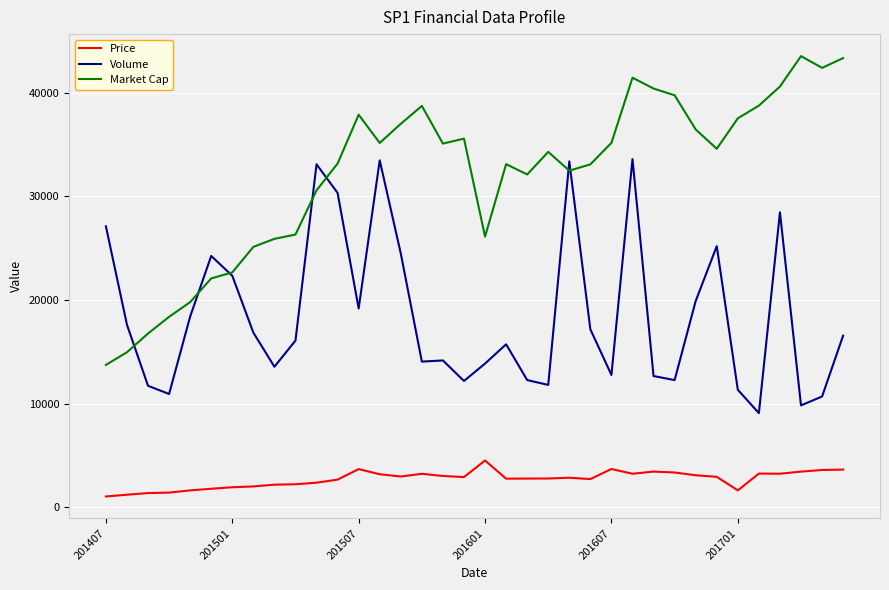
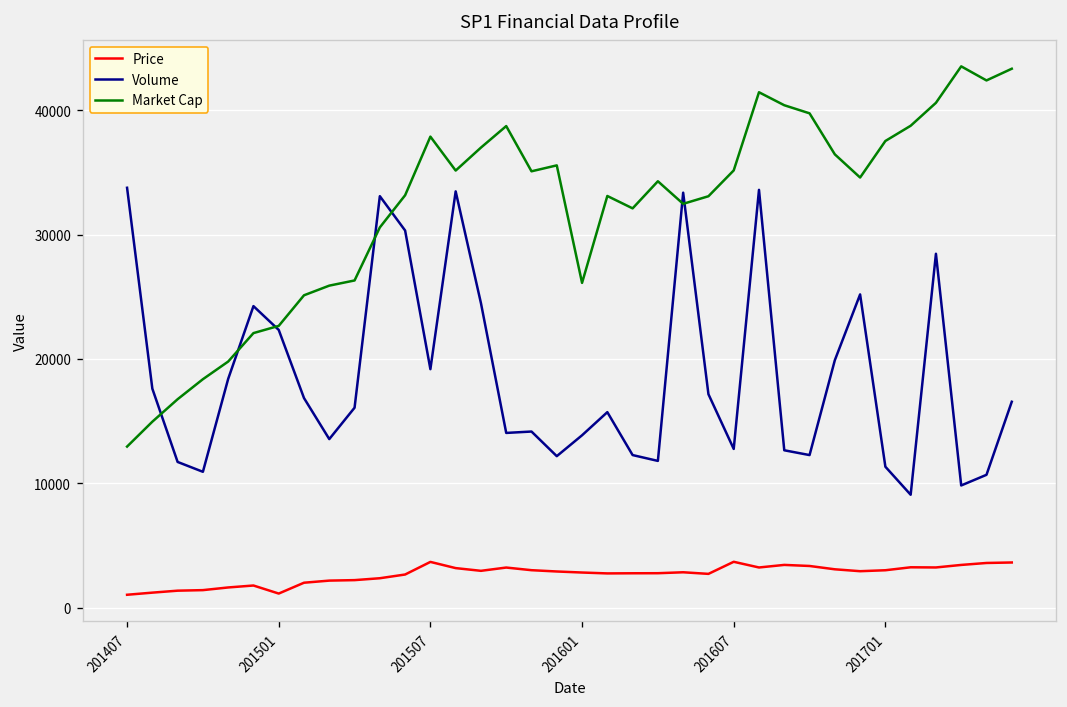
Volume, 201407: 27100 -> 33800
Market Cap, 201407: 13700 -> 12900
Price, 201501: 1900 -> 1100
Price, 201601: 4500 -> 2800
Price, 201701: 1600 -> 3000
